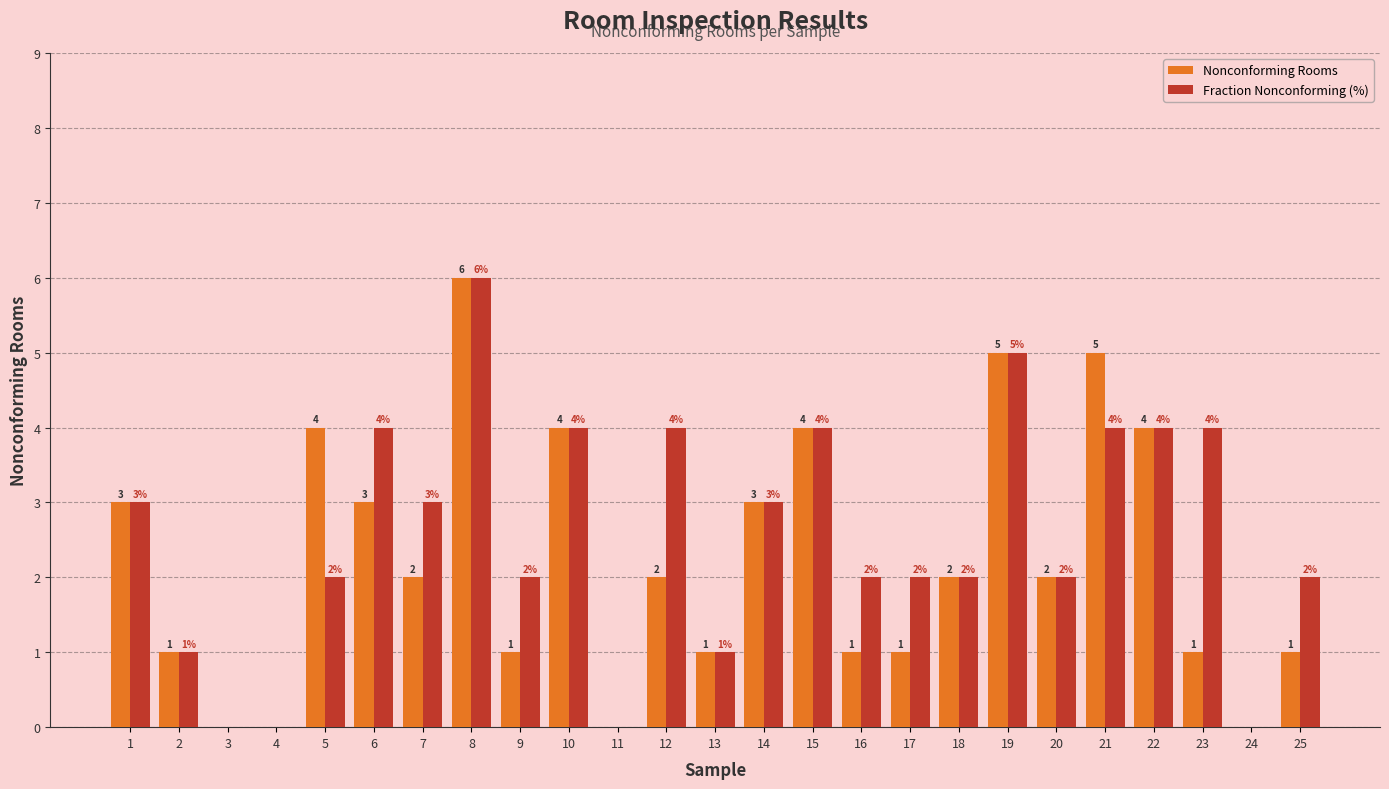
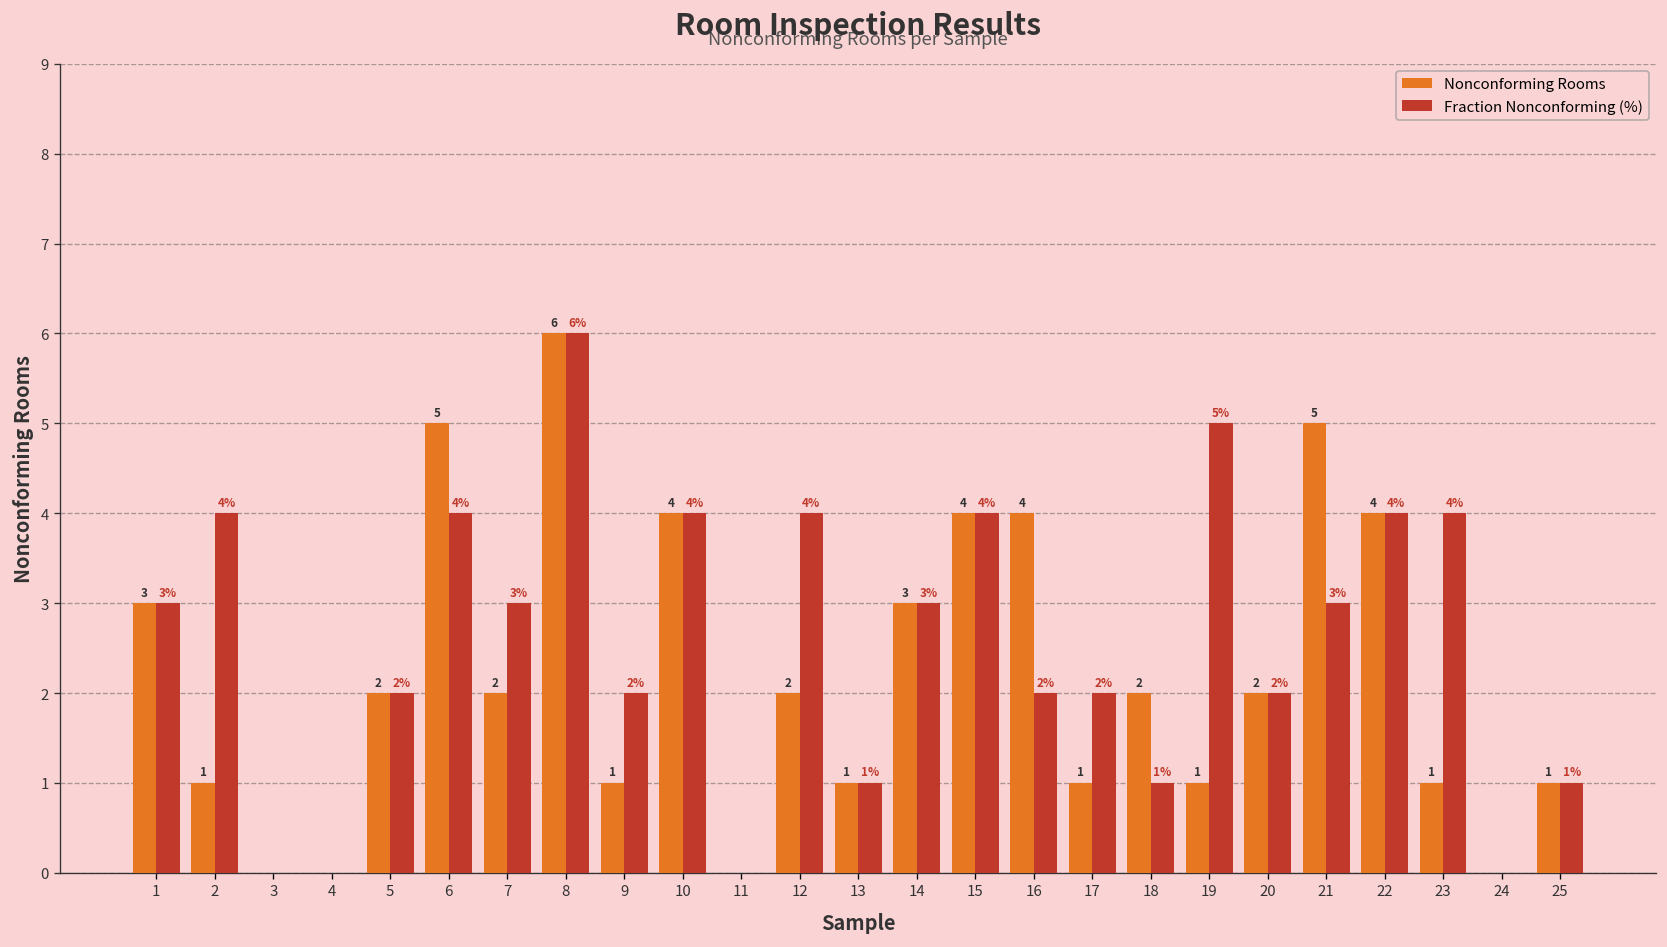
Fraction Nonconforming (%), 2: 1% -> 4%
Nonconforming Rooms, 5: 4 -> 2
Nonconforming Rooms, 6: 3 -> 5
Nonconforming Rooms, 16: 1 -> 4
Fraction Nonconforming (%), 18: 2% -> 1%
Nonconforming Rooms, 19: 5 -> 1
Fraction Nonconforming (%), 21: 4% -> 3%
Fraction Nonconforming (%), 25: 2% -> 1%
